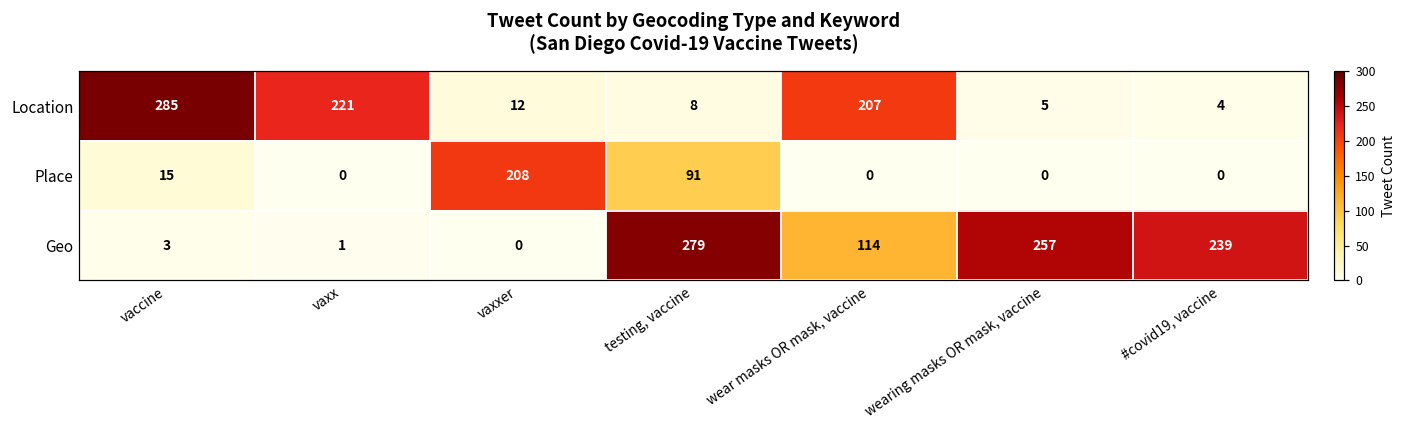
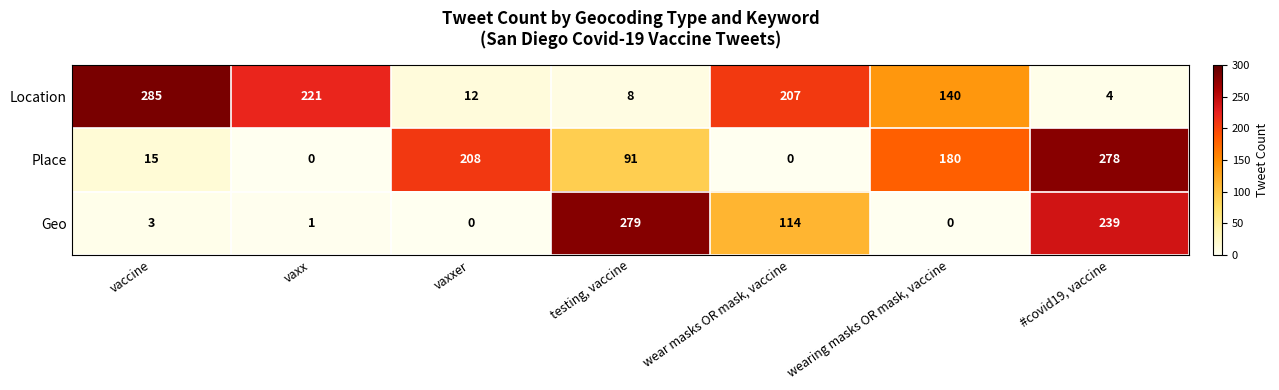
Location, wearing masks OR mask, vaccine: 5 -> 140
Place, wearing masks OR mask, vaccine: 0 -> 180
Place, #covid19, vaccine: 0 -> 278
Geo, wearing masks OR mask, vaccine: 257 -> 0
